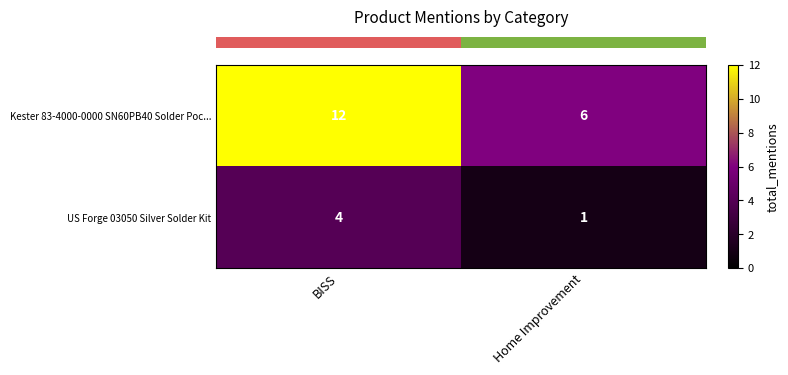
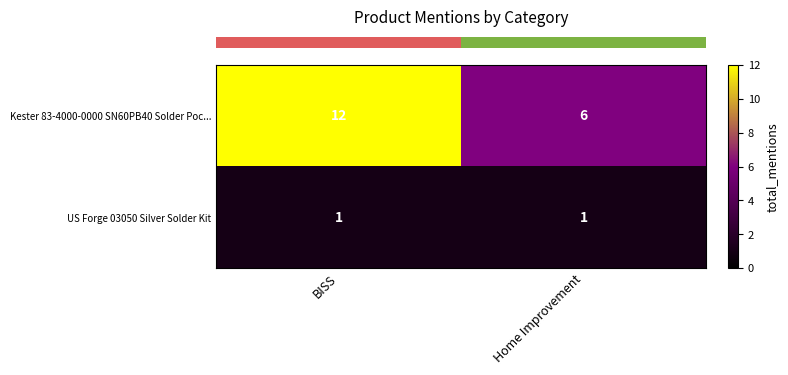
US Forge 03050 Silver Solder Kit, BISS: 4 -> 1
